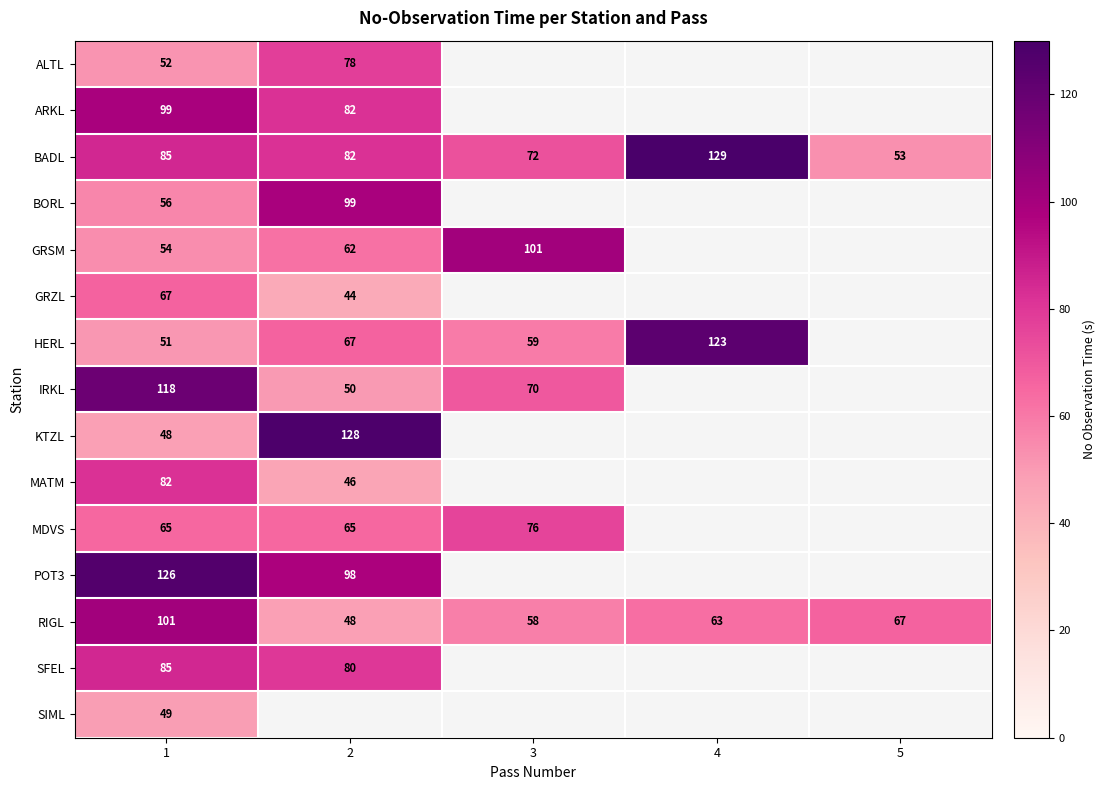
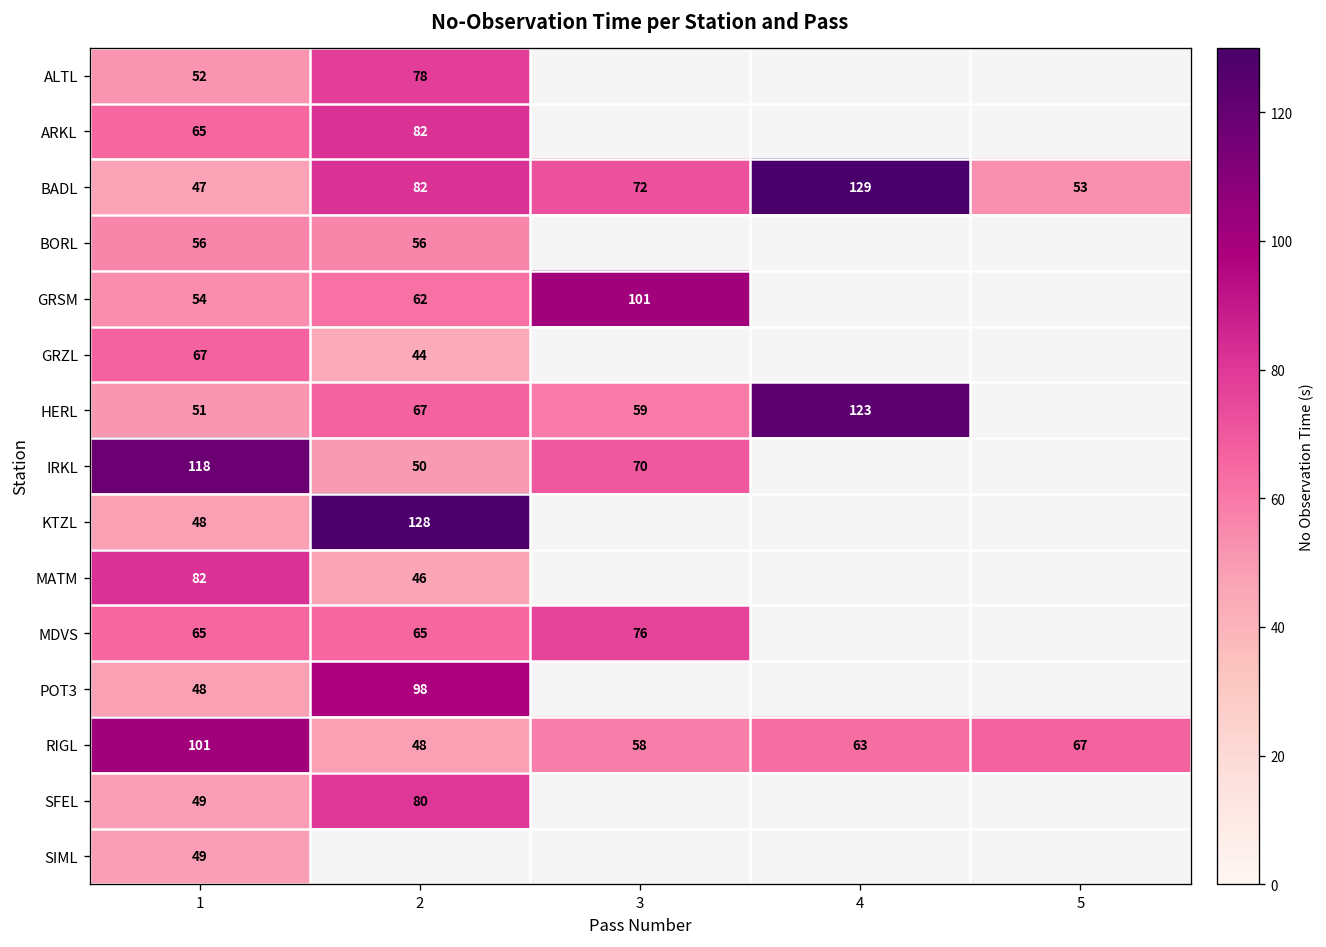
ARKL, 1: 99 -> 65
BADL, 1: 85 -> 47
BORL, 2: 99 -> 56
POT3, 1: 126 -> 48
SFEL, 1: 85 -> 49
